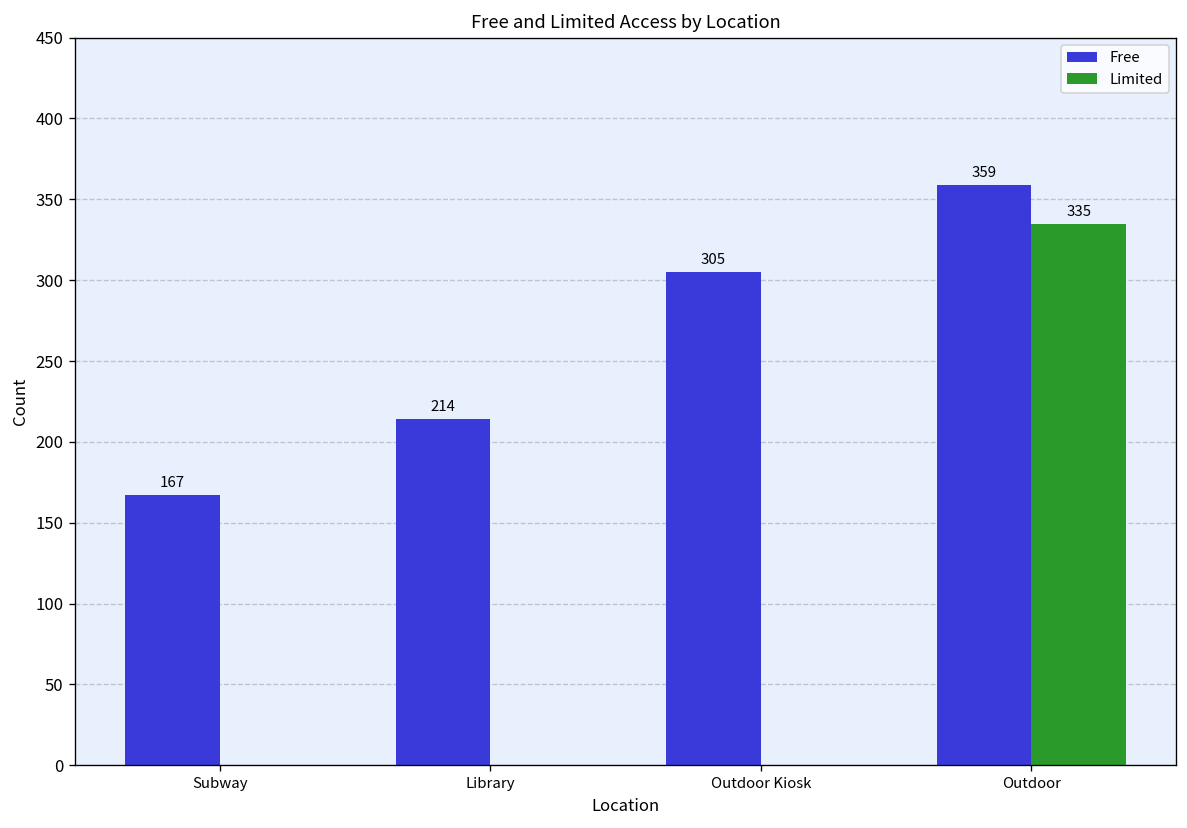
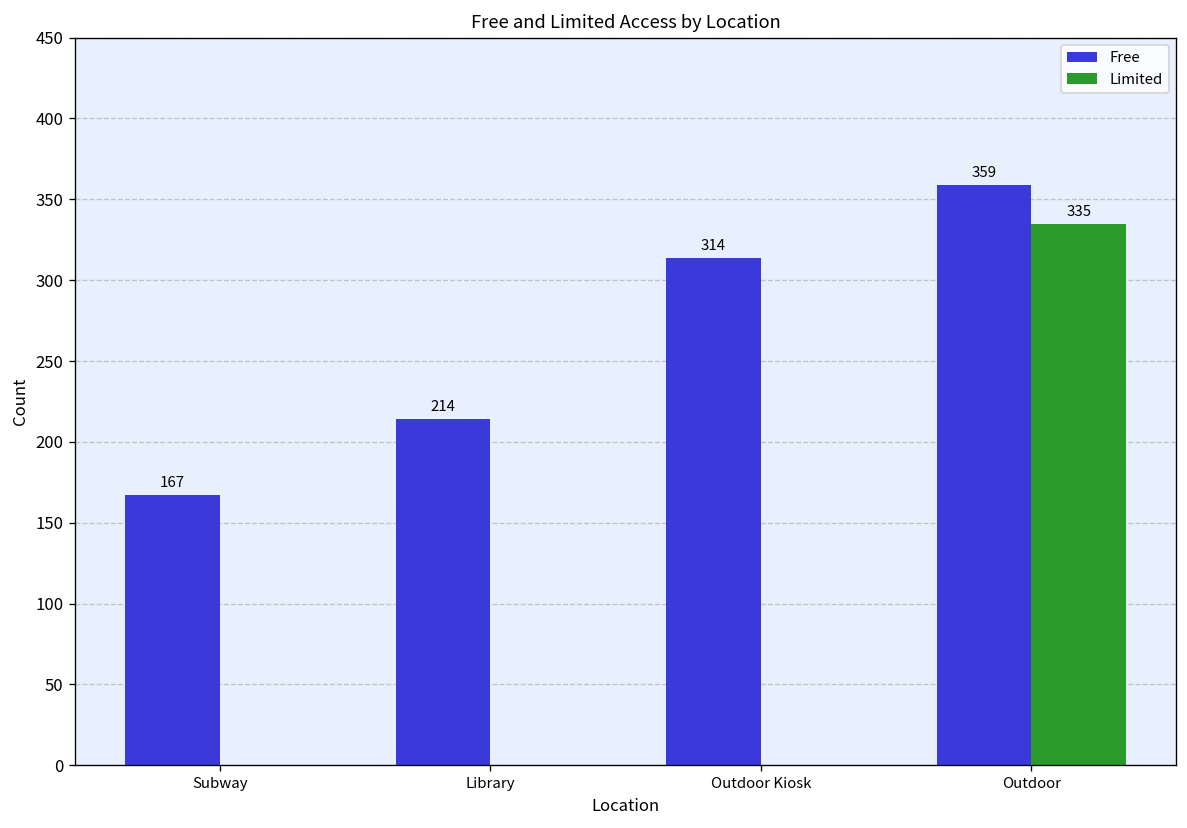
Free, Outdoor Kiosk: 305 -> 314
